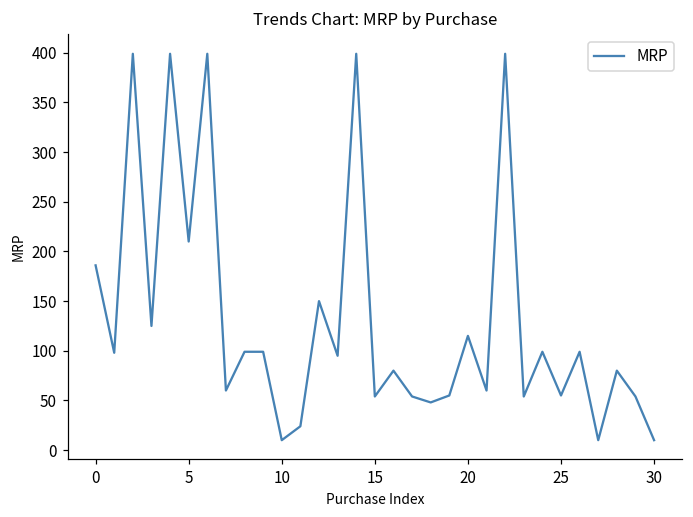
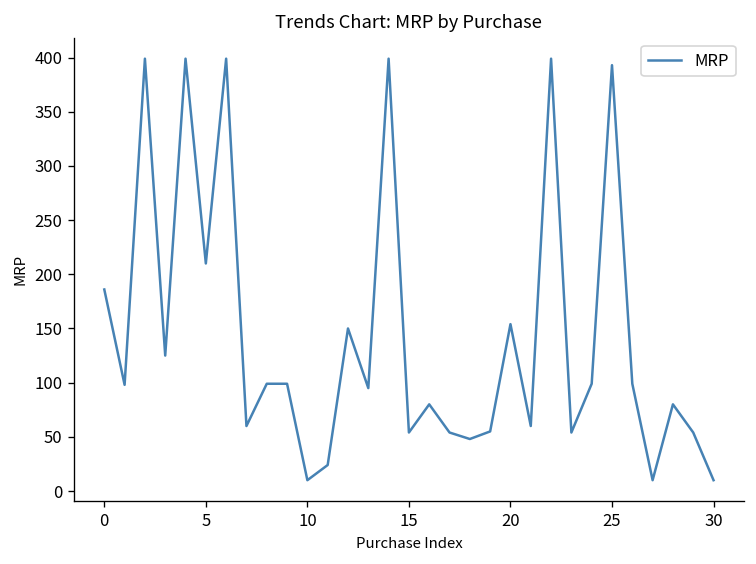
20: 120 -> 150
25: 60 -> 390
